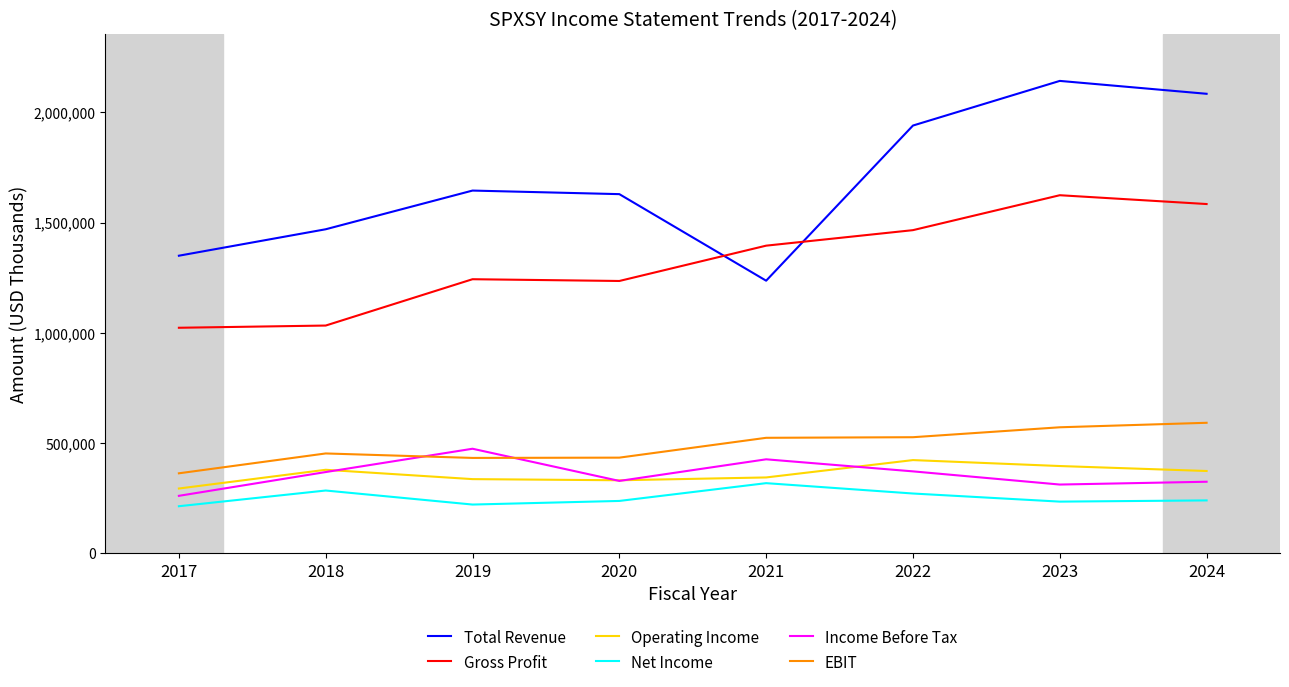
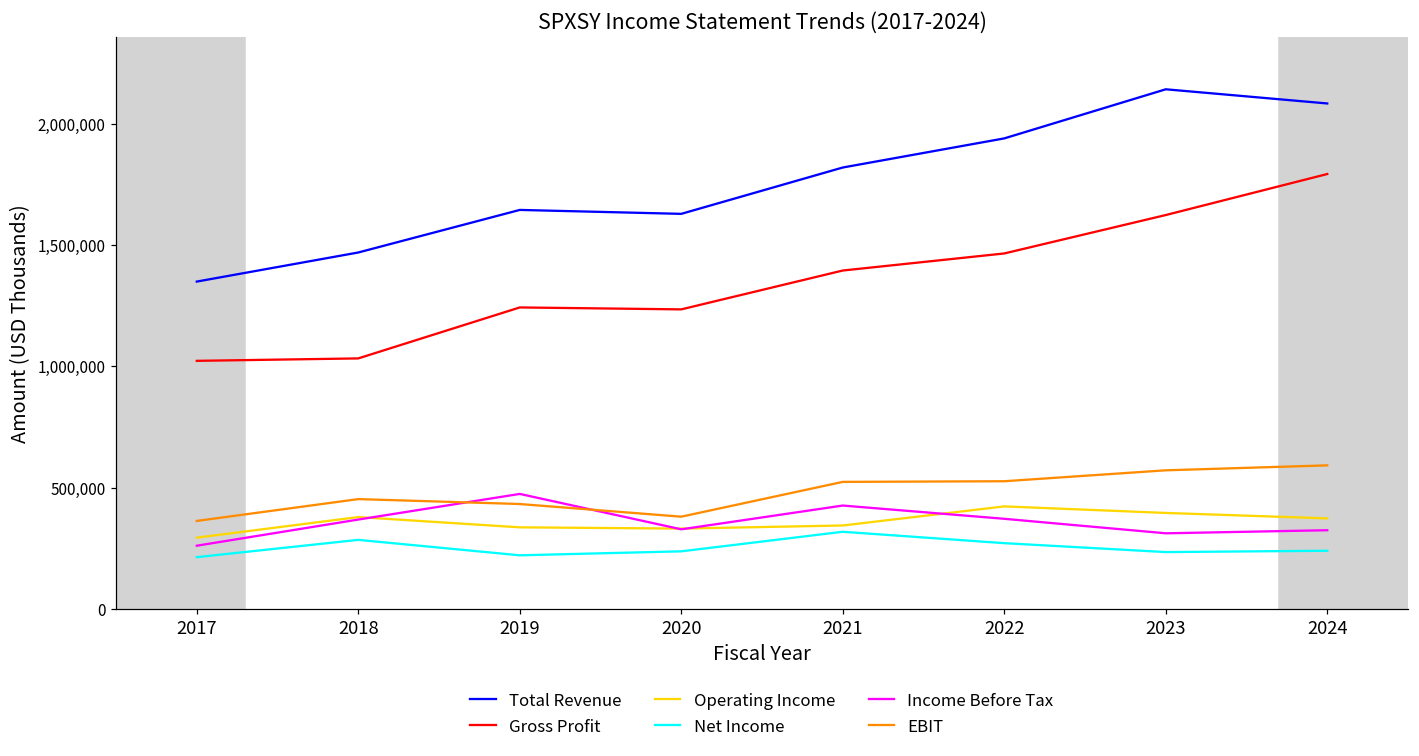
EBIT, 2020: 430,000 -> 380,000
Total Revenue, 2021: 1,240,000 -> 1,820,000
Gross Profit, 2024: 1,580,000 -> 1,790,000
